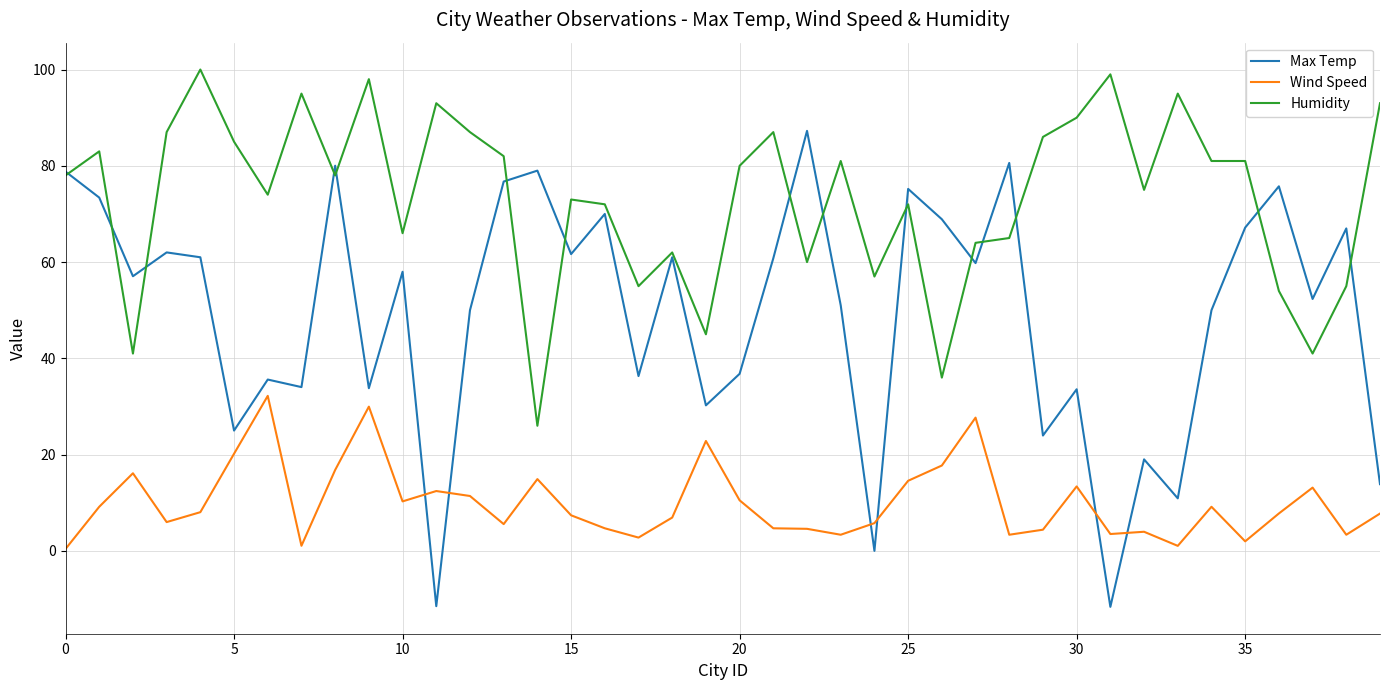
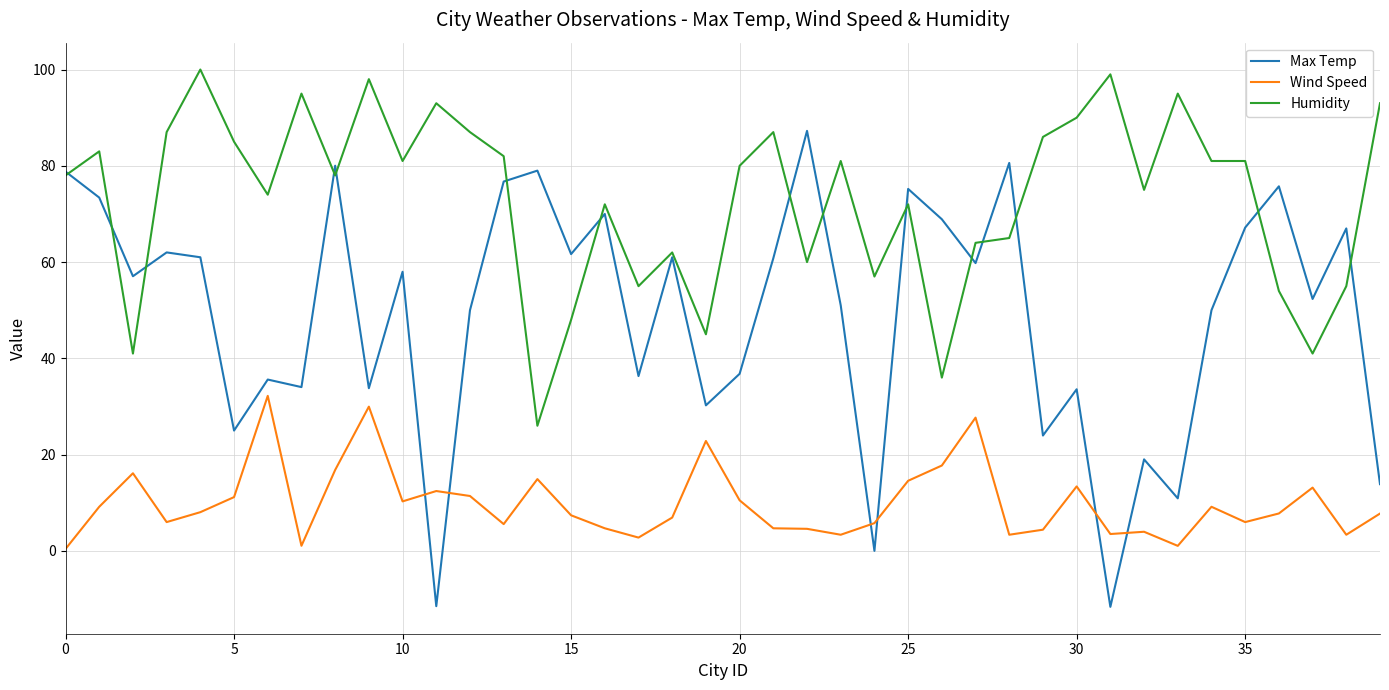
Wind Speed, 5: 20 -> 11
Humidity, 10: 66 -> 81
Humidity, 15: 73 -> 48
Wind Speed, 35: 2 -> 6
